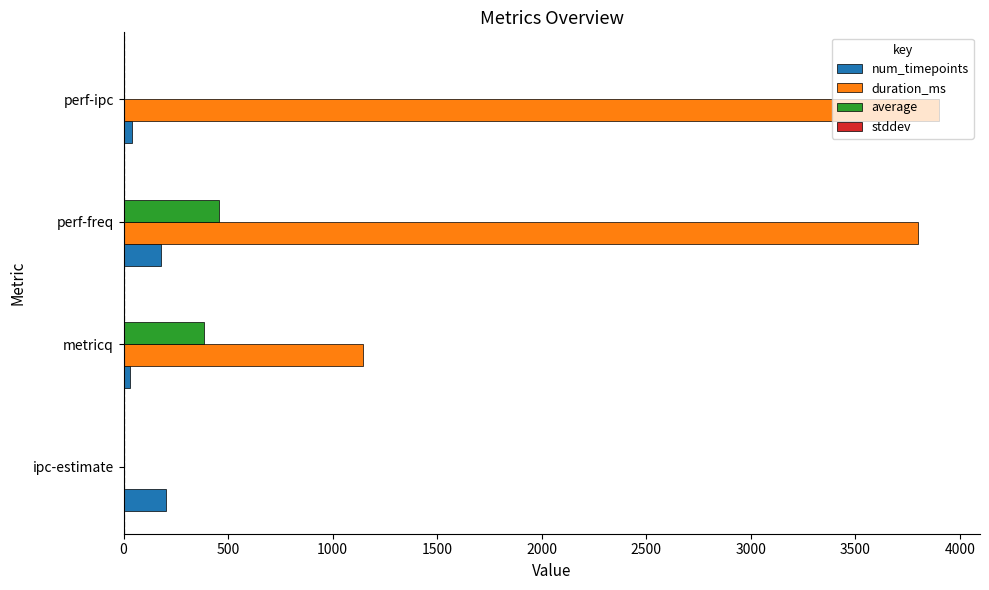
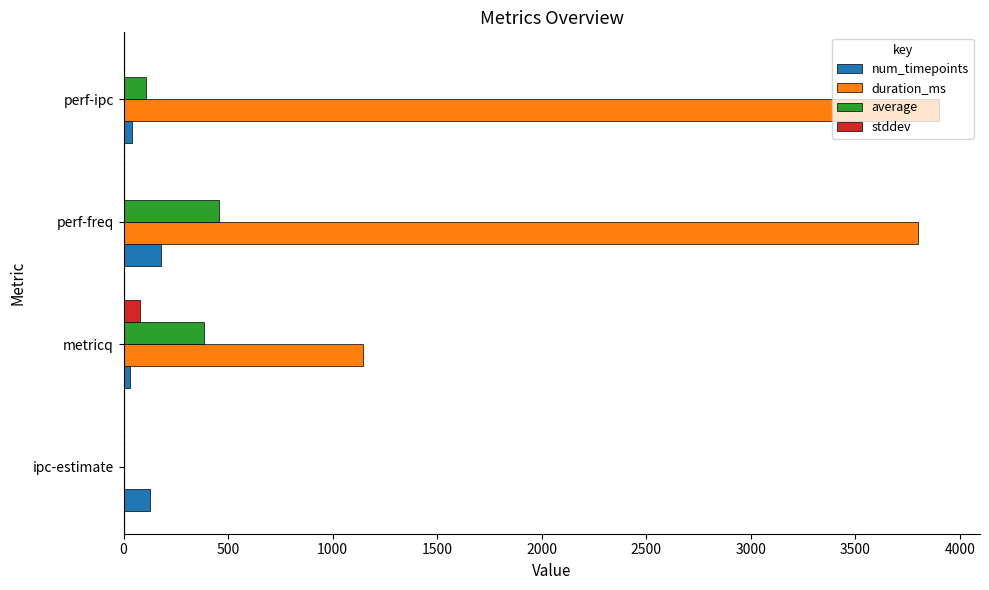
average, perf-ipc: 0 -> 110
stddev, metricq: 0 -> 80
num_timepoints, ipc-estimate: 210 -> 130
